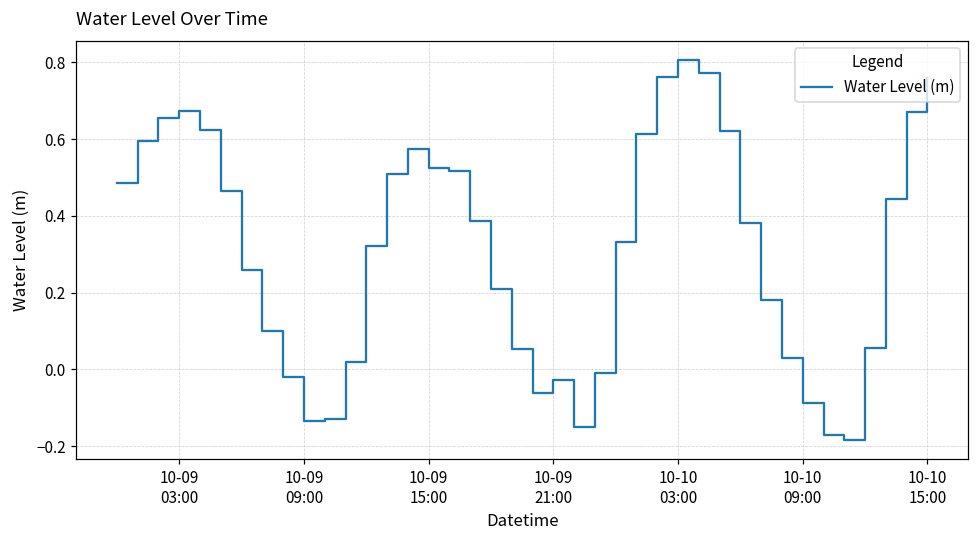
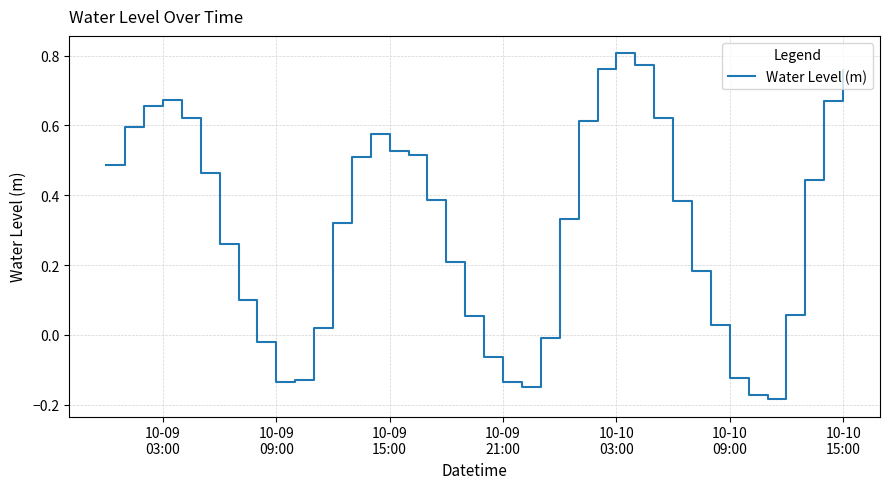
10-09 21:00: -0.03 -> -0.14
10-10 09:00: -0.09 -> -0.12
